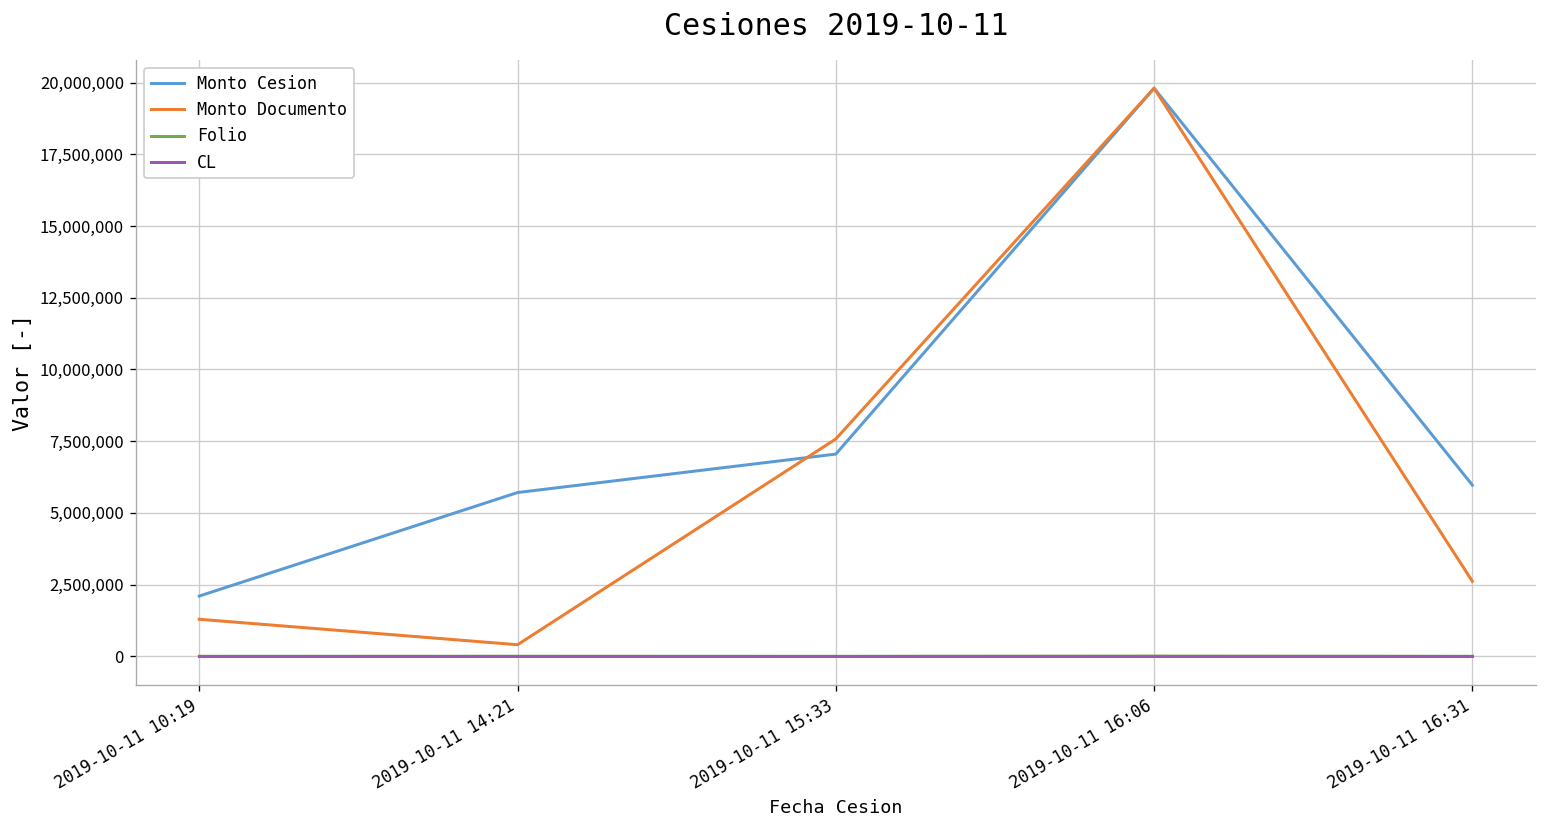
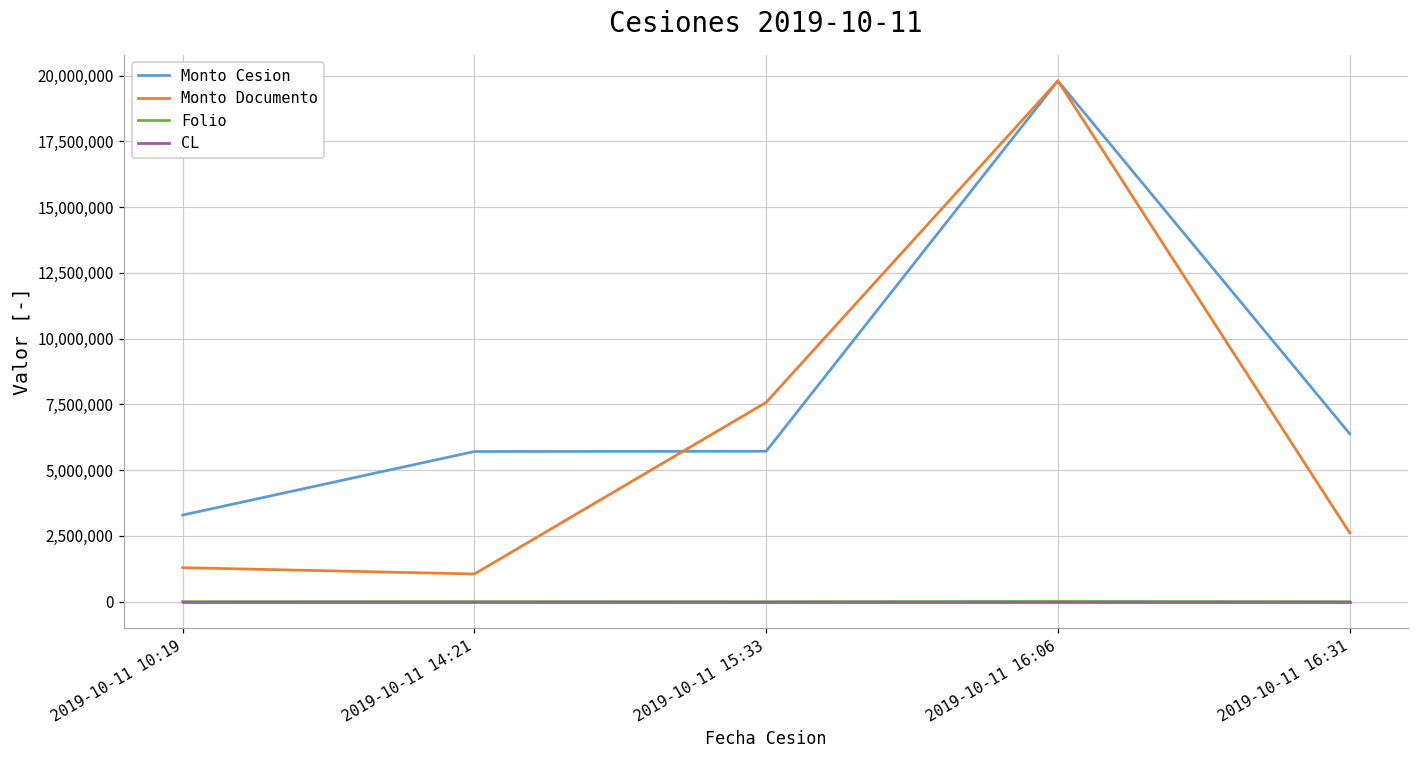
Monto Cesion, 2019-10-11 10:19: 2,100,000 -> 3,300,000
Monto Documento, 2019-10-11 14:21: 400,000 -> 1,100,000
Monto Cesion, 2019-10-11 15:33: 7,000,000 -> 5,700,000
Monto Cesion, 2019-10-11 16:31: 6,000,000 -> 6,400,000
